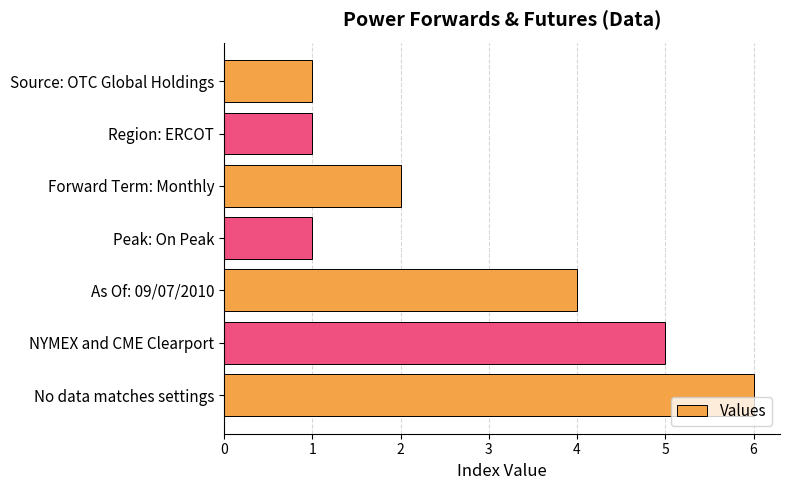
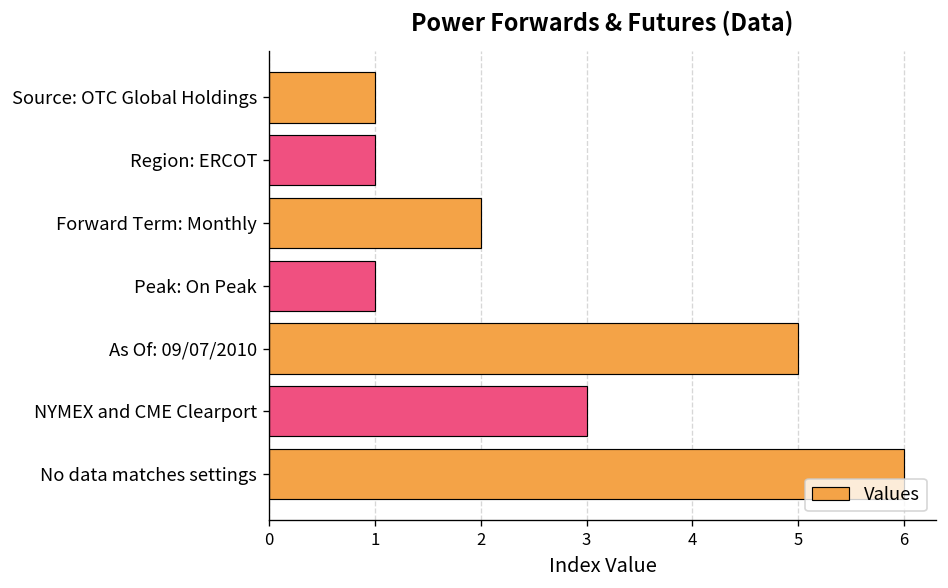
As Of: 09/07/2010: 4 -> 5
NYMEX and CME Clearport: 5 -> 3
